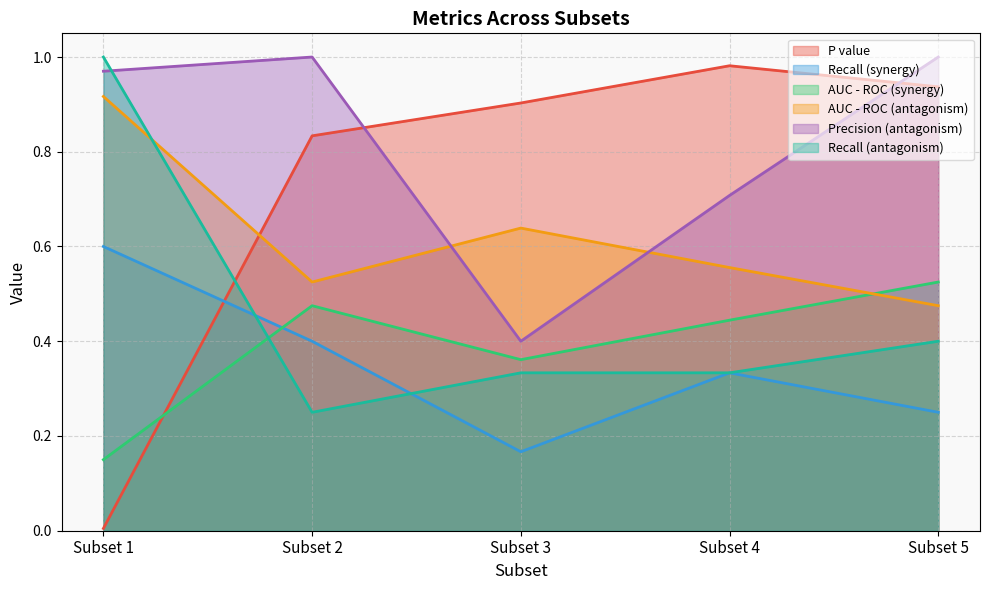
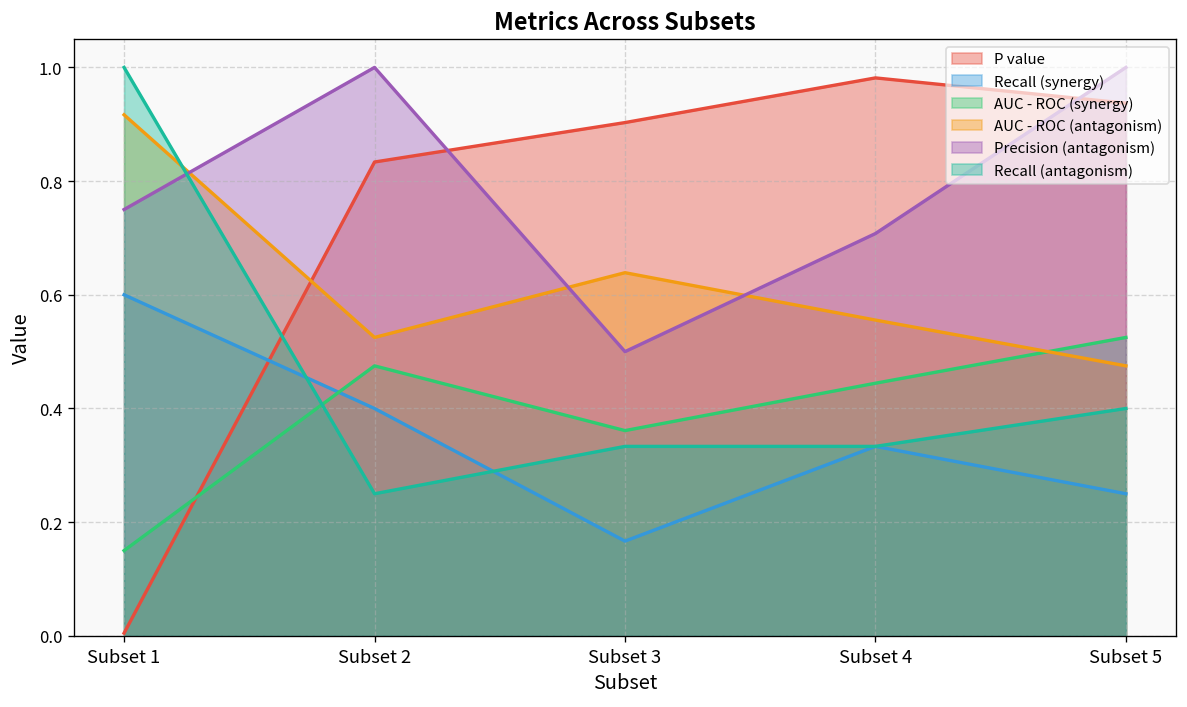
Precision (antagonism), Subset 1: 0.97 -> 0.75
Precision (antagonism), Subset 3: 0.4 -> 0.5
